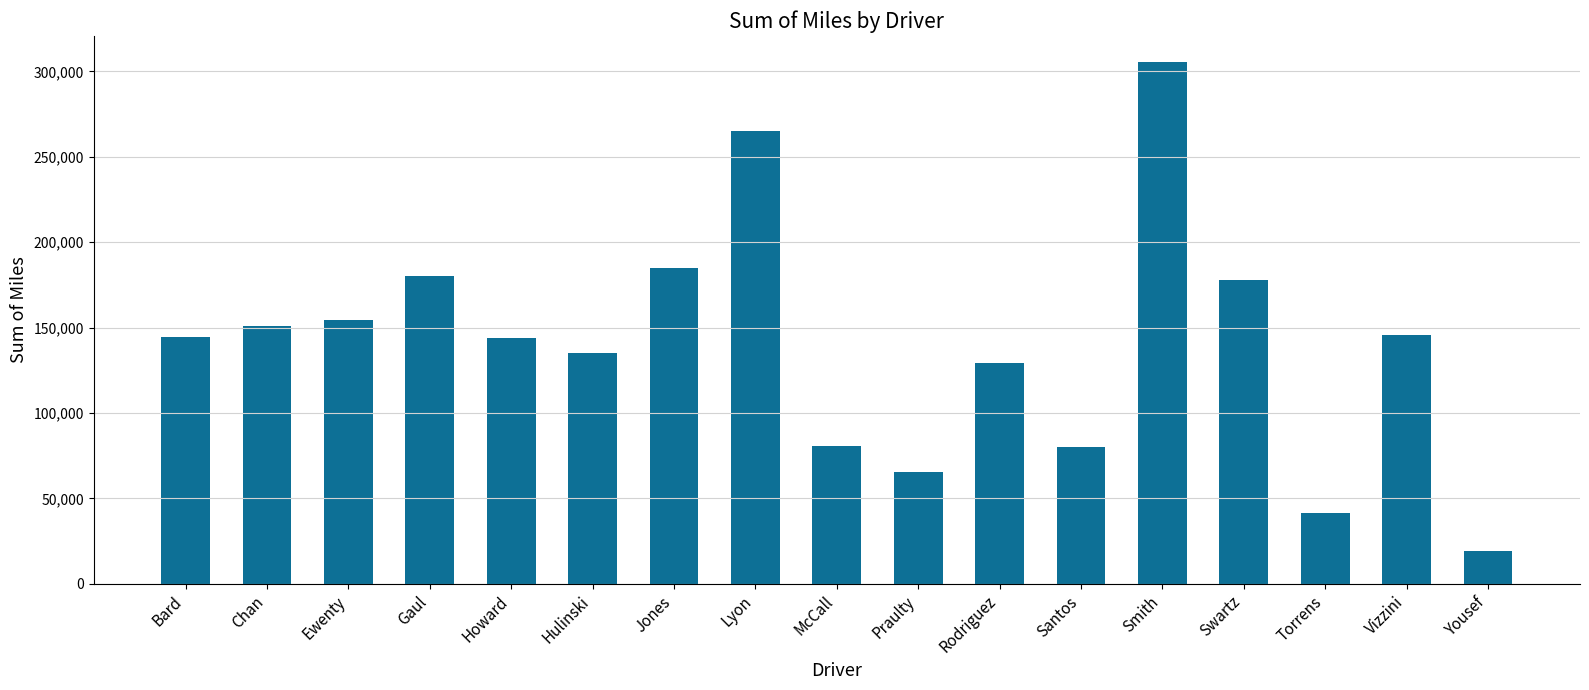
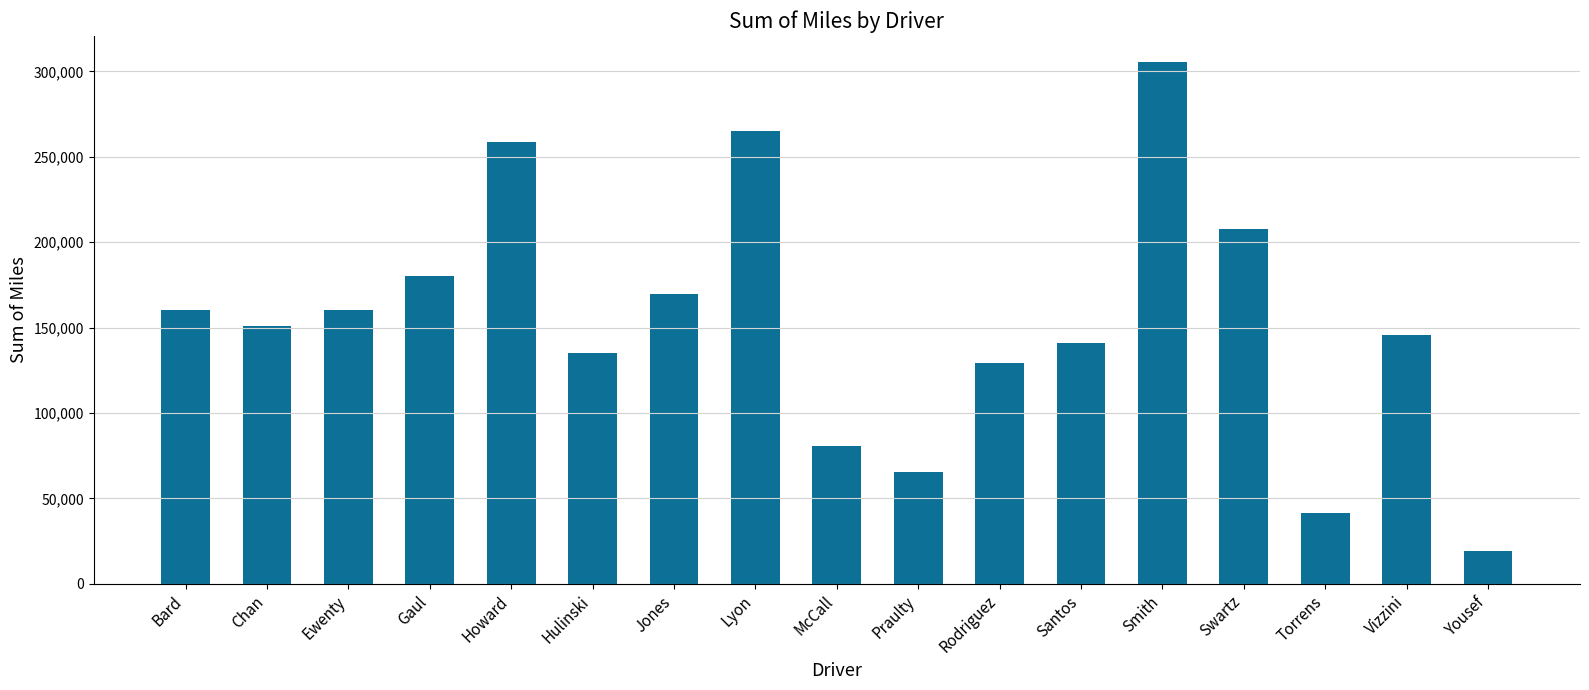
Bard: 145,000 -> 161,000
Ewenty: 154,000 -> 160,000
Howard: 144,000 -> 258,000
Jones: 185,000 -> 169,000
Santos: 80,000 -> 141,000
Swartz: 178,000 -> 208,000
